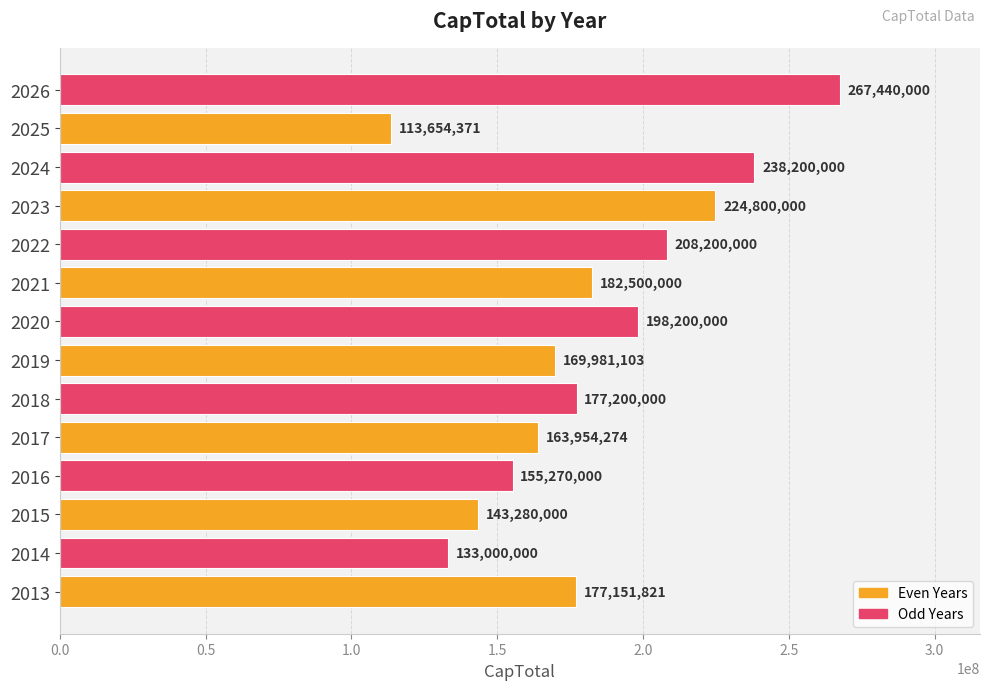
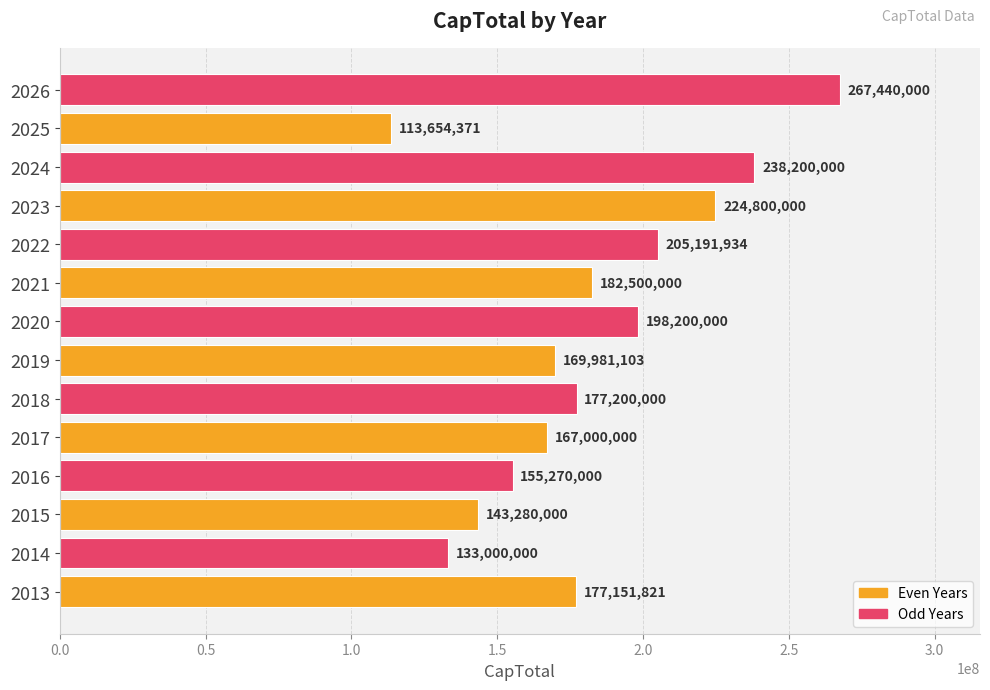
2022: 208,200,000 -> 205,191,934
2017: 163,954,274 -> 167,000,000
